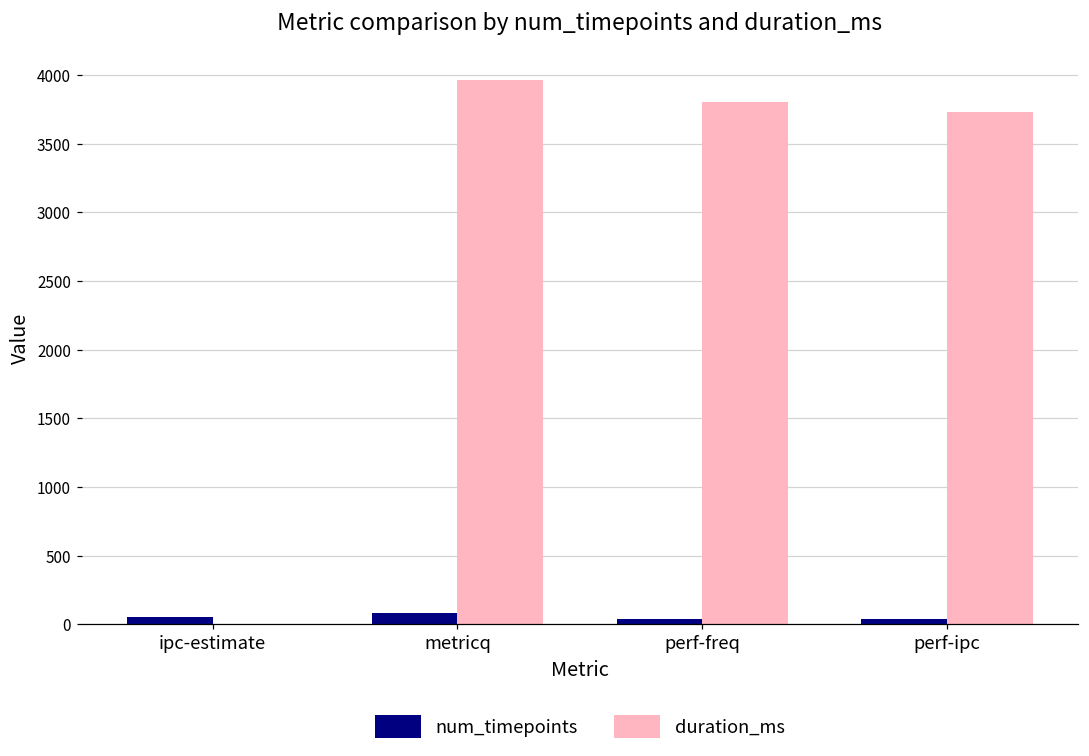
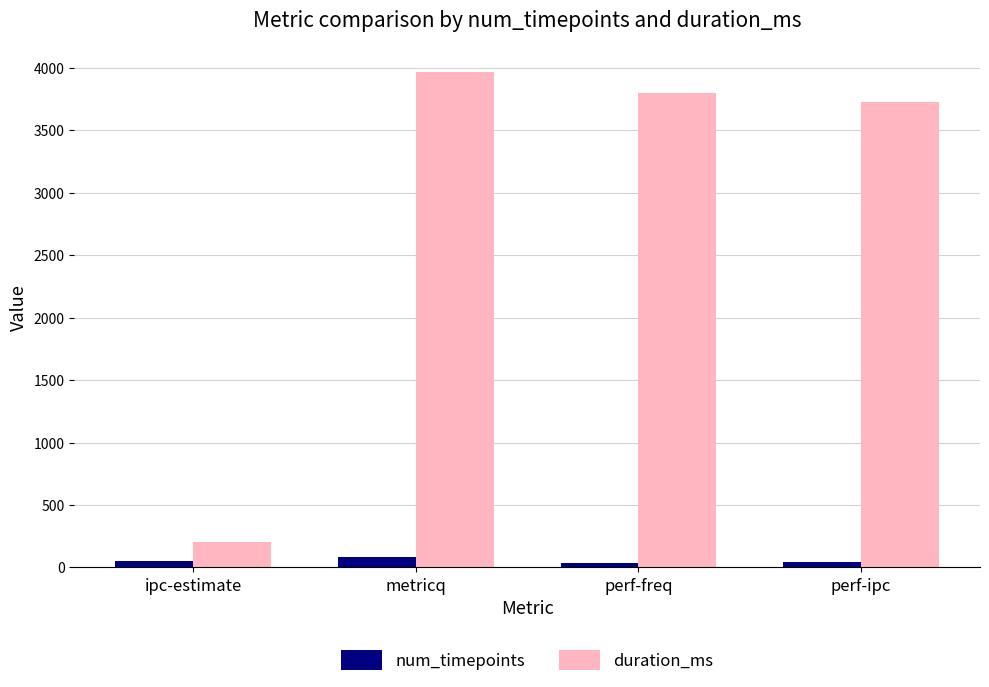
duration_ms, ipc-estimate: 0 -> 210
